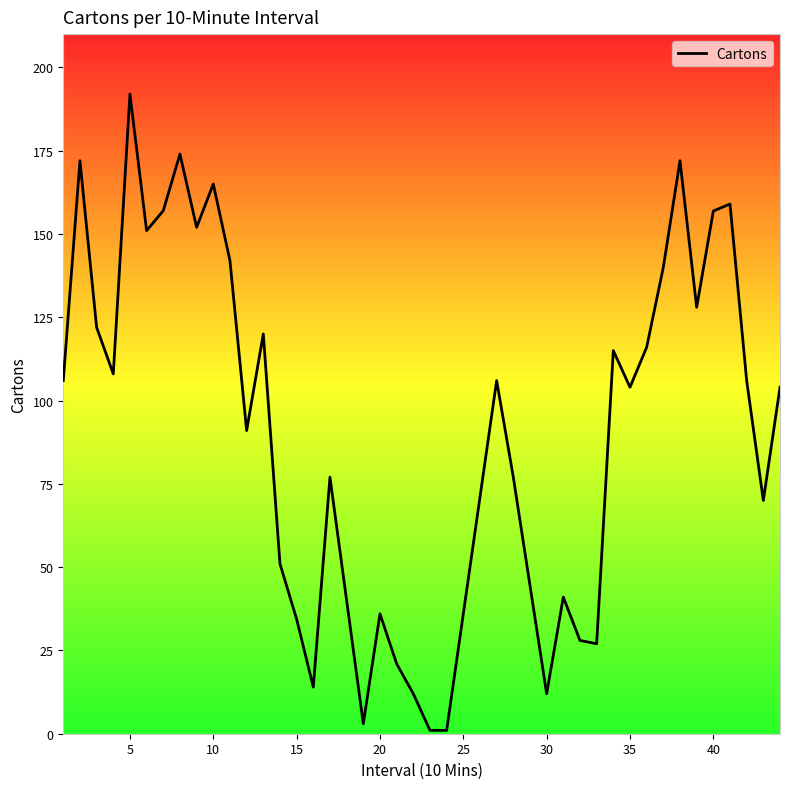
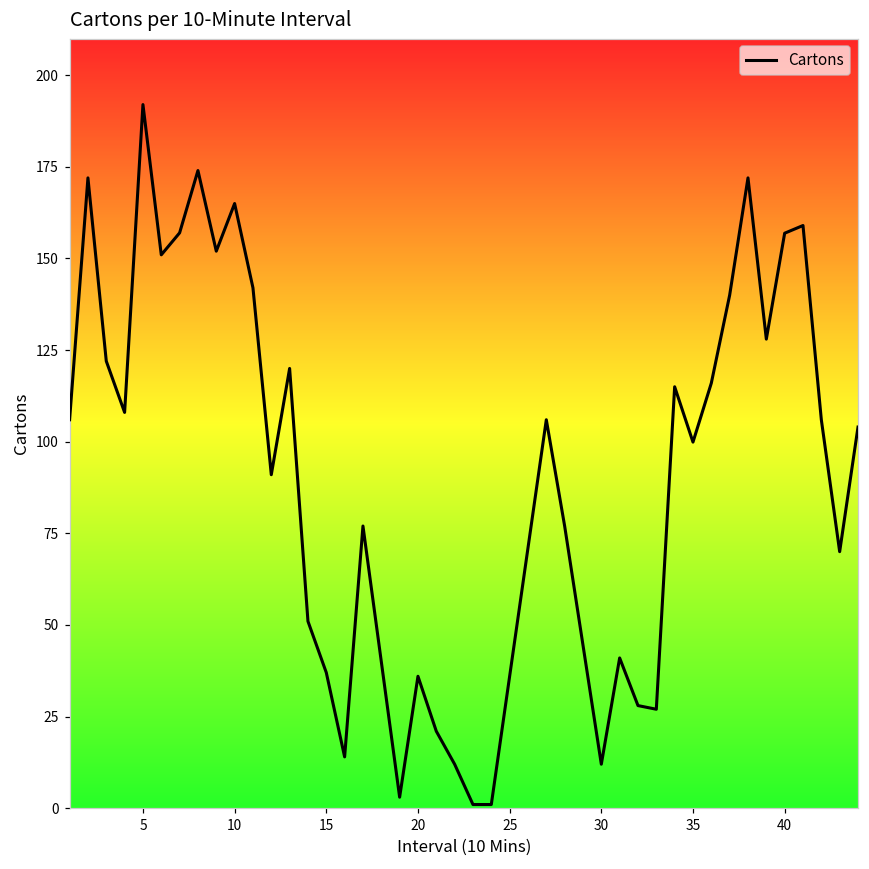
15: 34 -> 37
35: 104 -> 100
